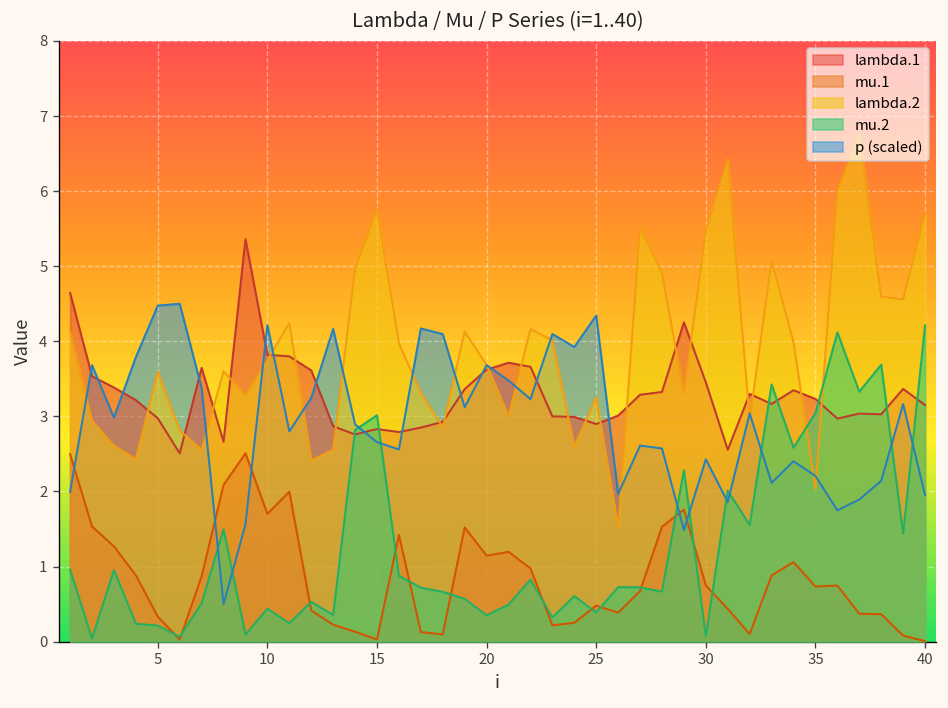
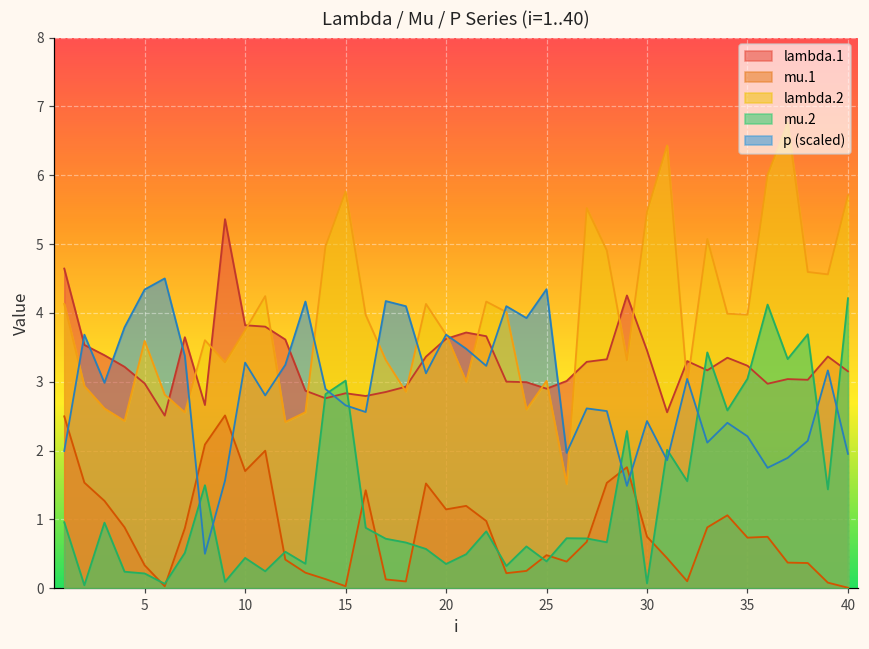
p (scaled), 5: 4.5 -> 4.3
p (scaled), 10: 4.2 -> 3.3
lambda.2, 25: 3.3 -> 3.0
lambda.2, 35: 2.0 -> 4.0
